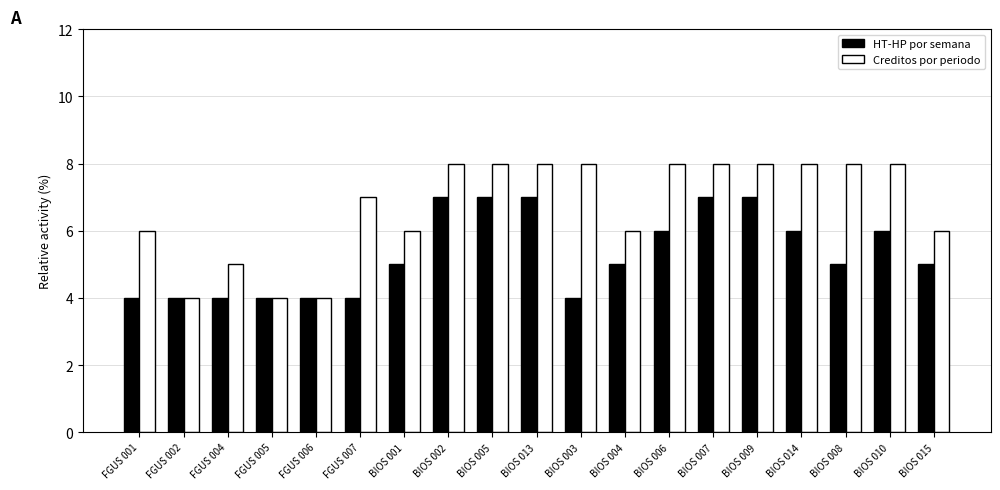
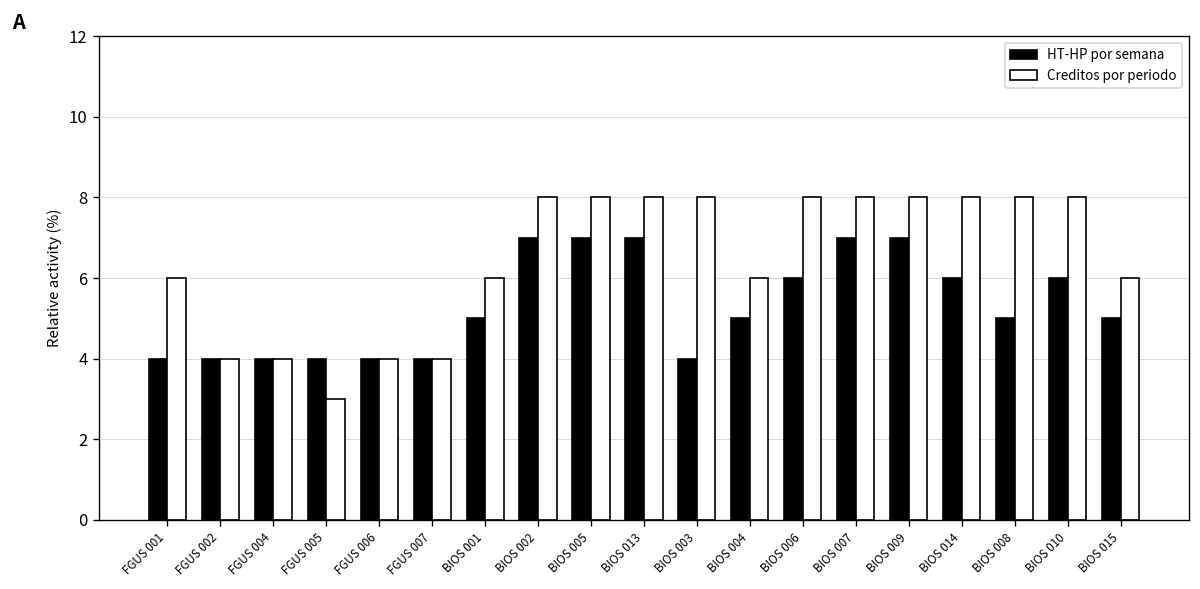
Creditos por periodo, FGUS 004: 5 -> 4
Creditos por periodo, FGUS 005: 4 -> 3
Creditos por periodo, FGUS 007: 7 -> 4
